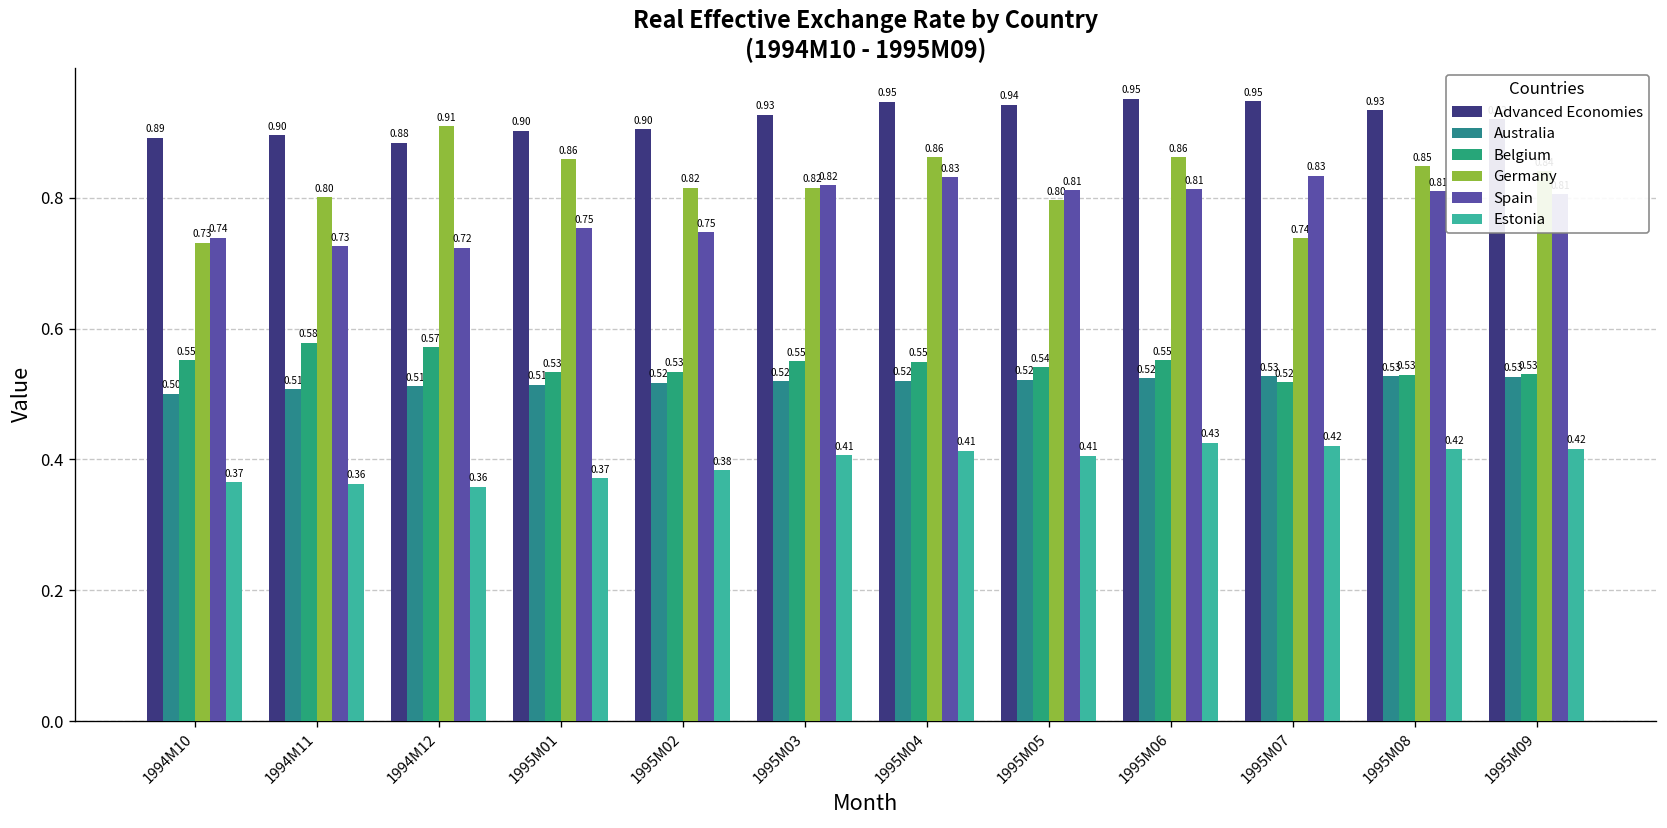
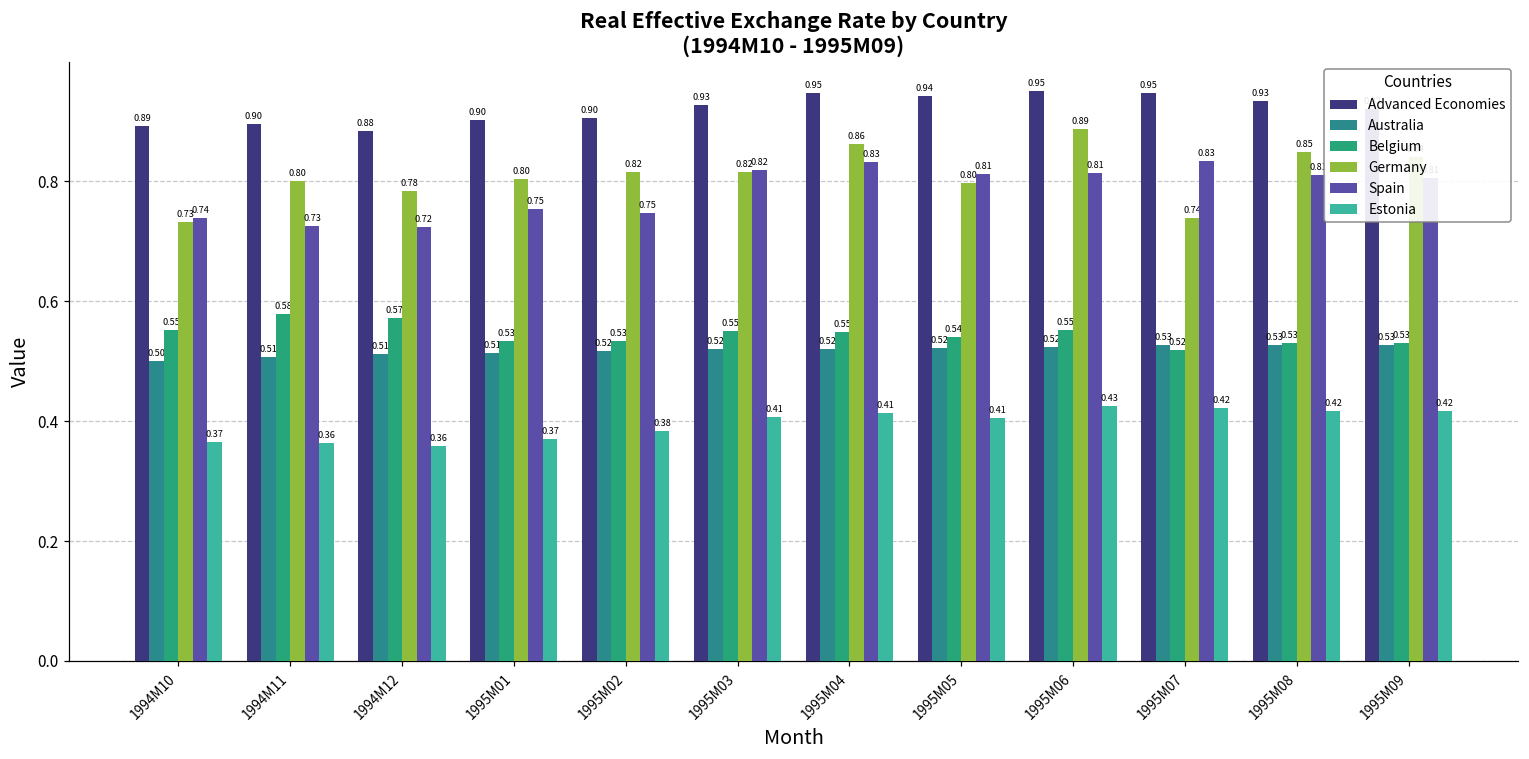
Germany, 1994M12: 0.91 -> 0.78
Germany, 1995M01: 0.86 -> 0.80
Germany, 1995M06: 0.86 -> 0.89
